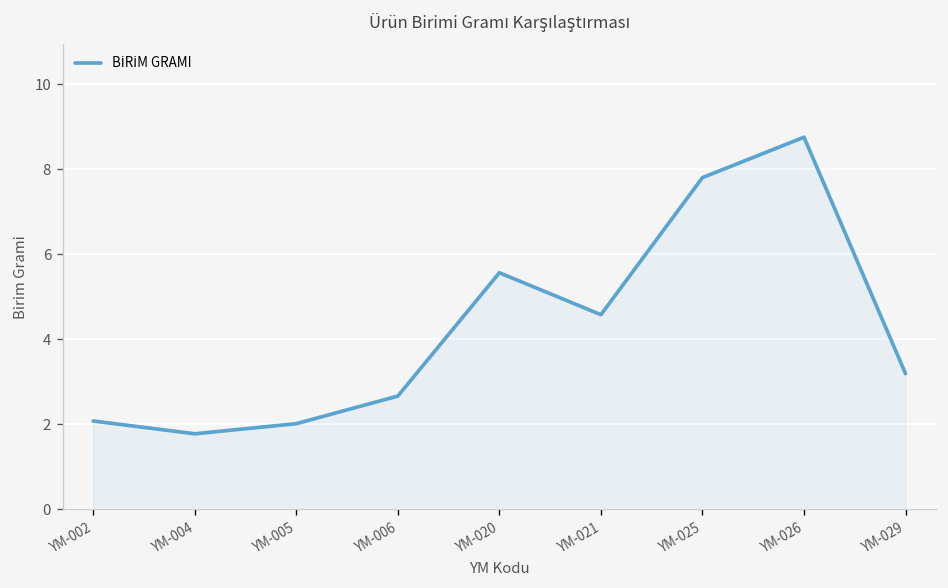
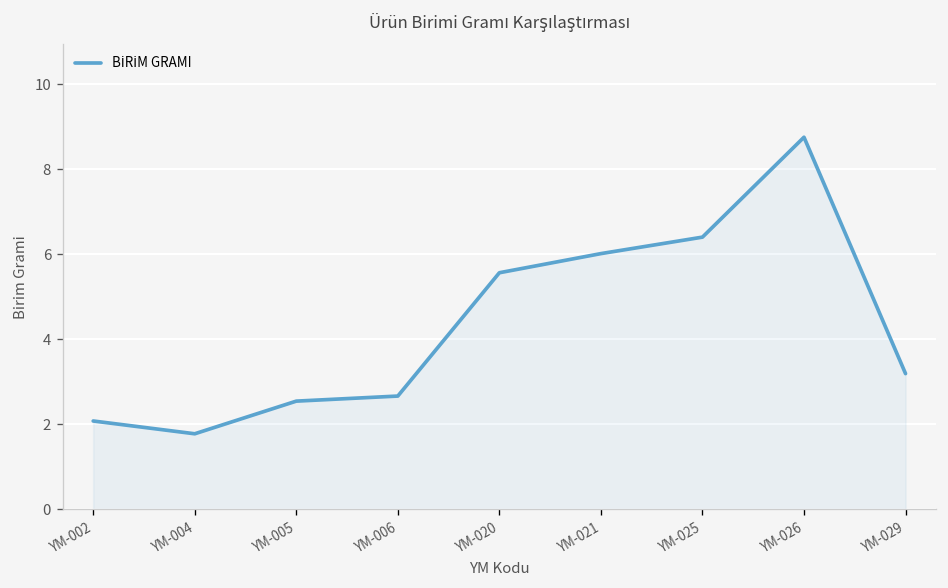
YM-005: 2.0 -> 2.5
YM-021: 4.6 -> 6.0
YM-025: 7.8 -> 6.4
